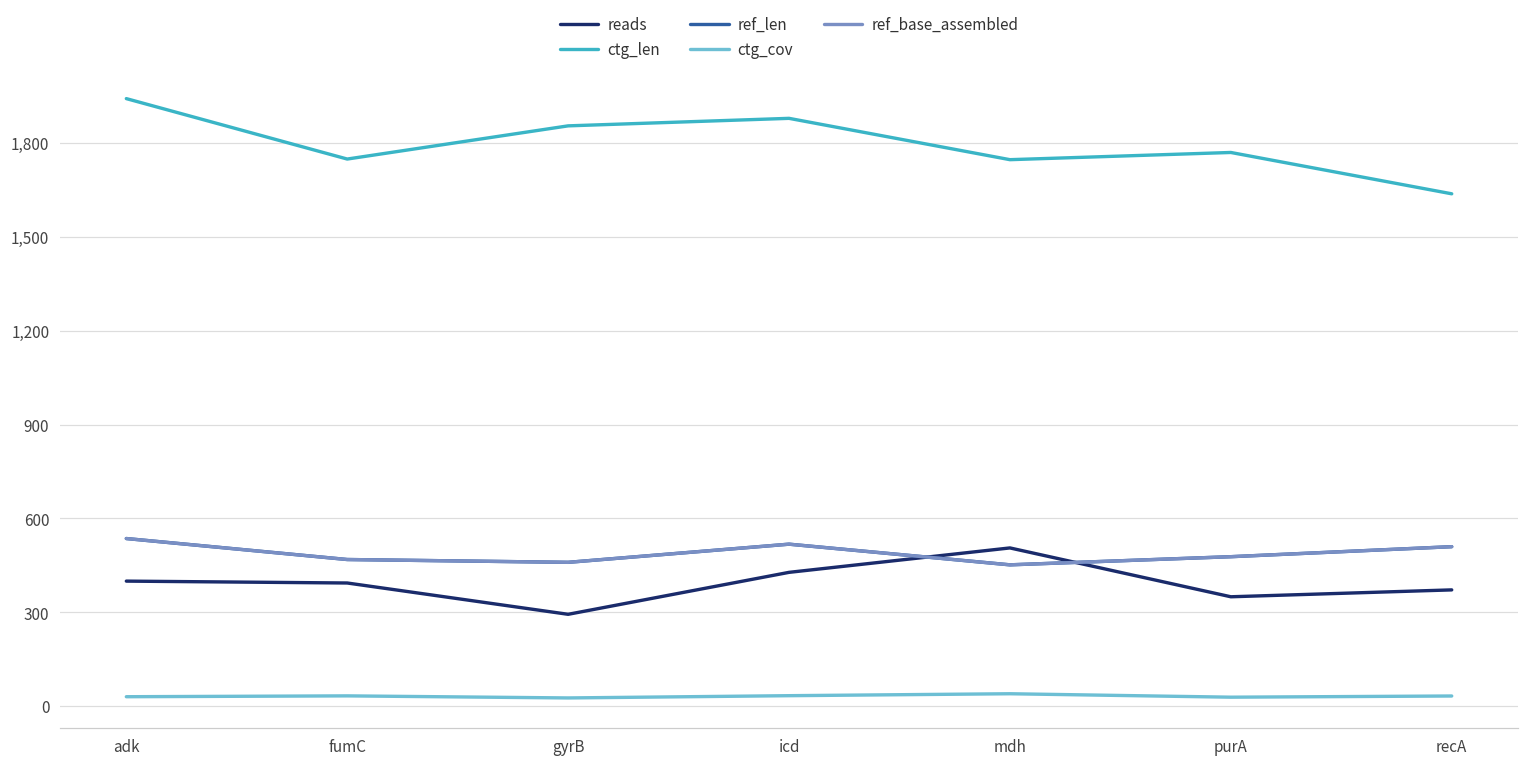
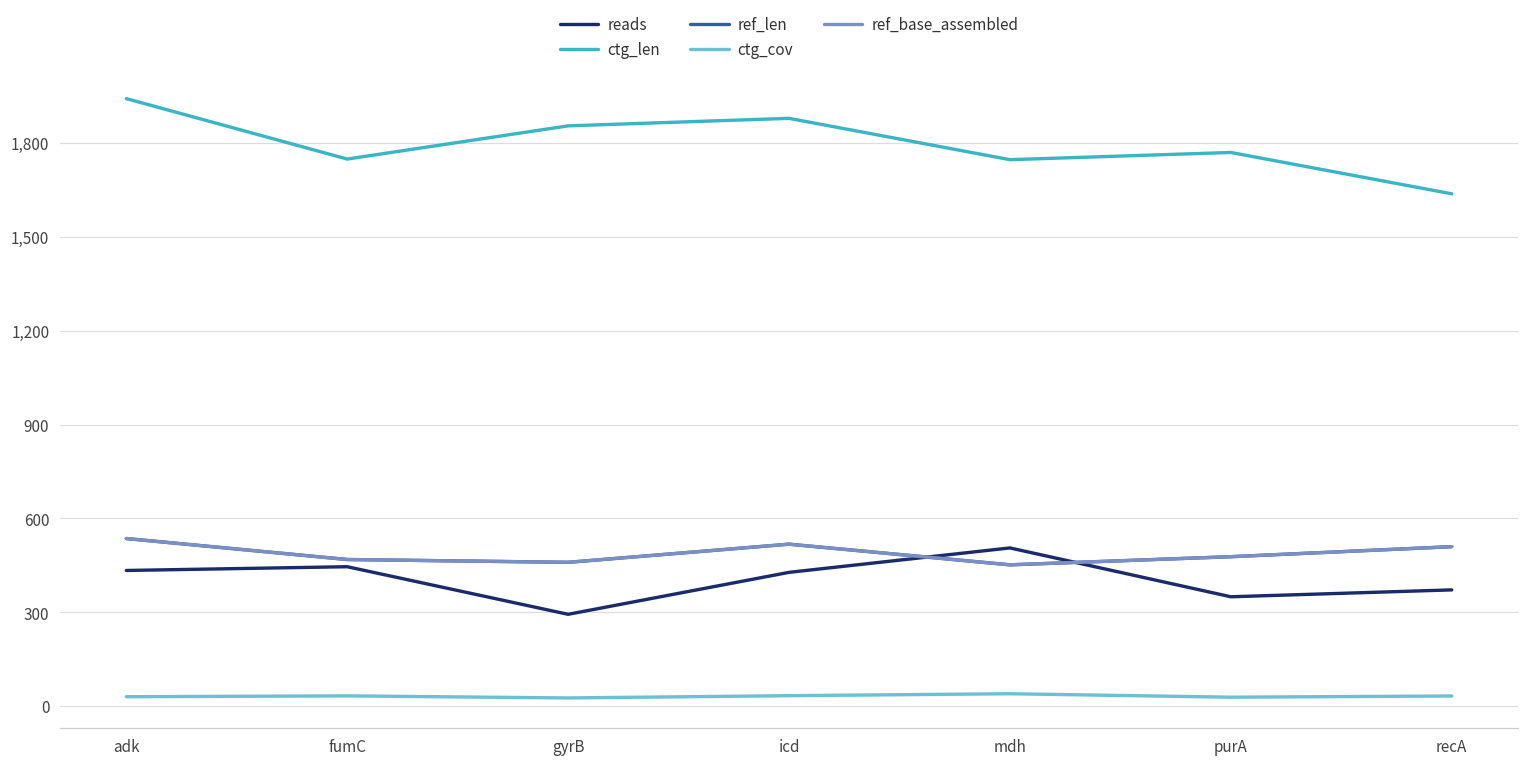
reads, adk: 400 -> 430
reads, fumC: 390 -> 450
